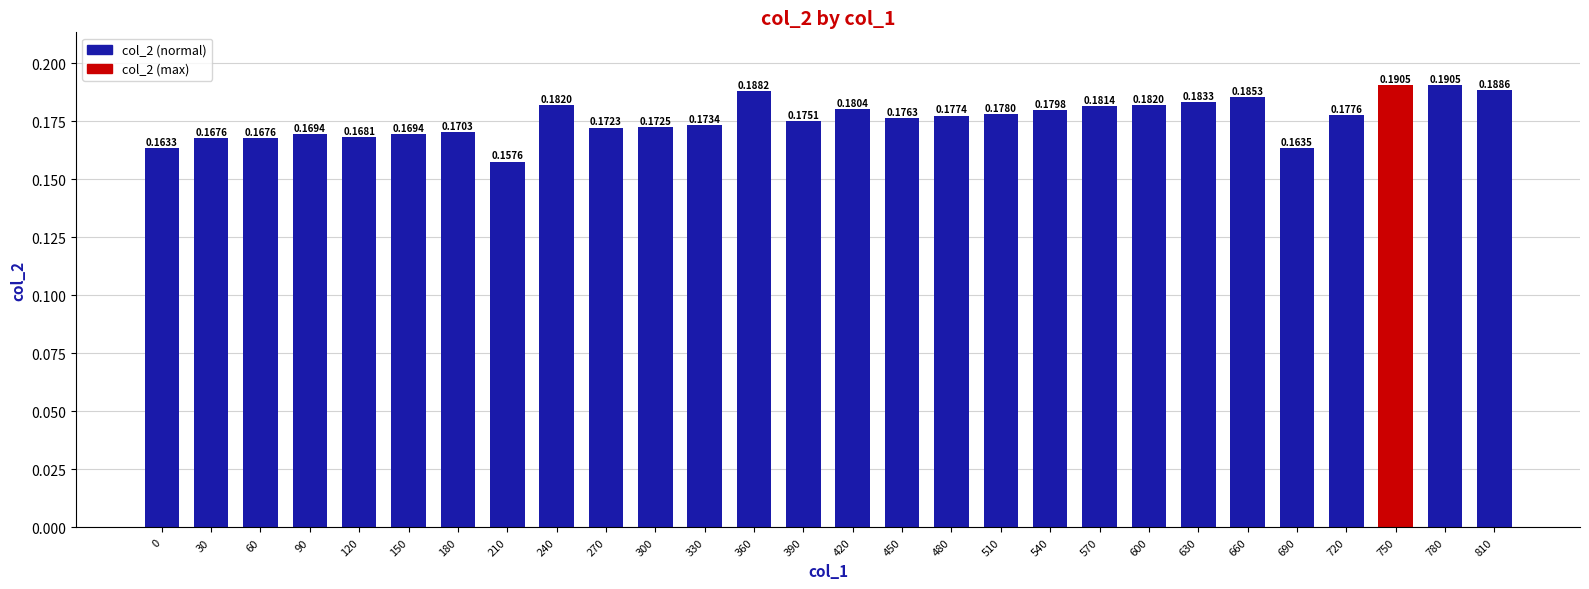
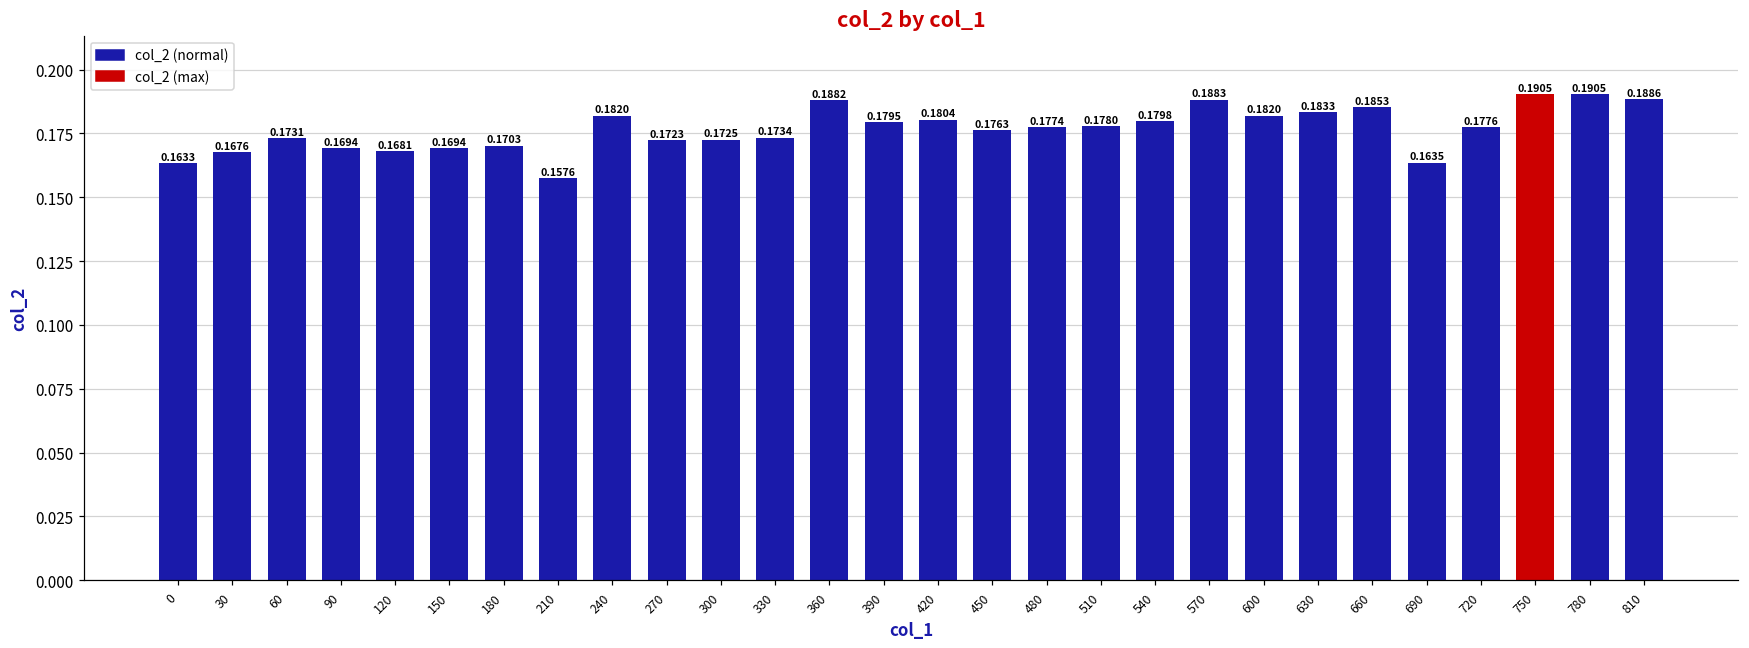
60: 0.1676 -> 0.1731
390: 0.1751 -> 0.1795
570: 0.1814 -> 0.1883
